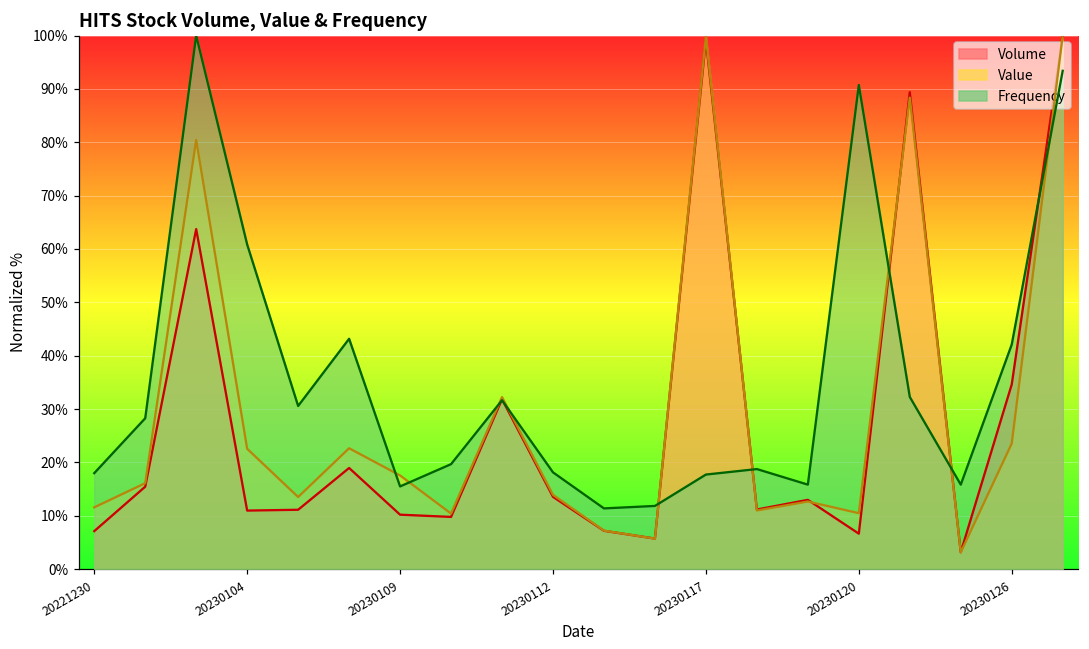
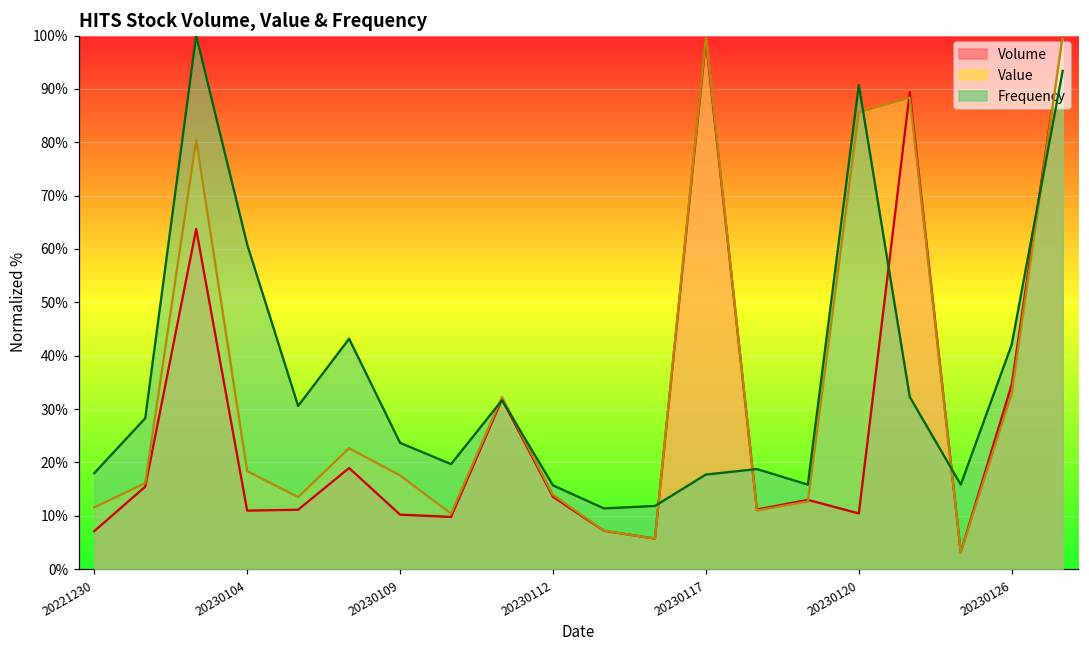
Value, 20230104: 23% -> 18%
Frequency, 20230109: 15% -> 24%
Frequency, 20230112: 18% -> 16%
Volume, 20230120: 7% -> 10%
Value, 20230120: 10% -> 86%
Value, 20230126: 24% -> 33%
